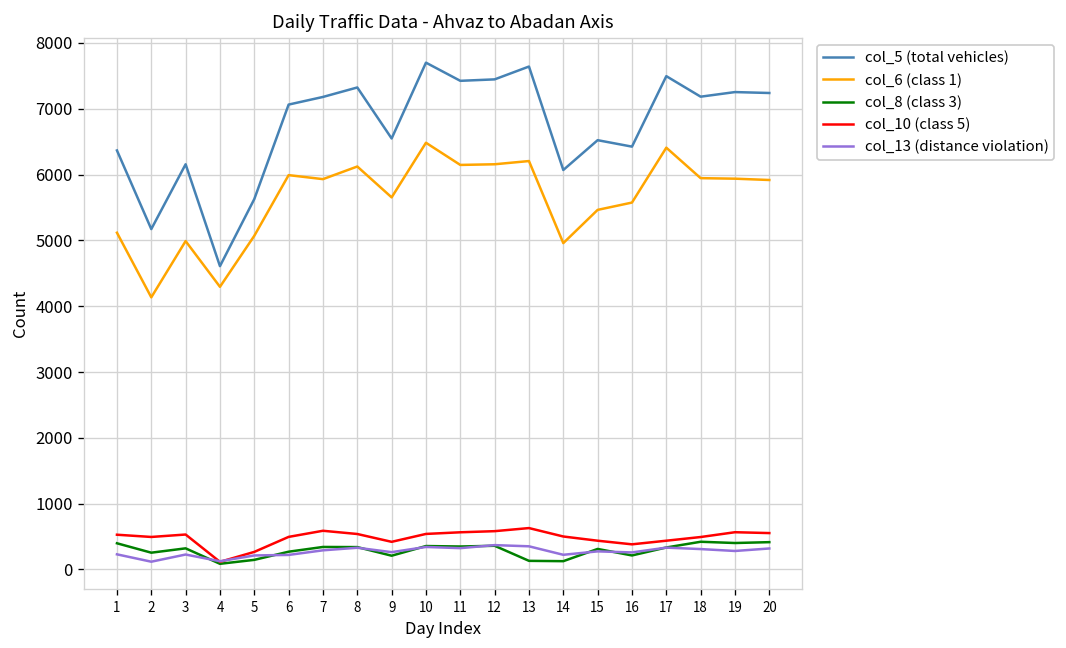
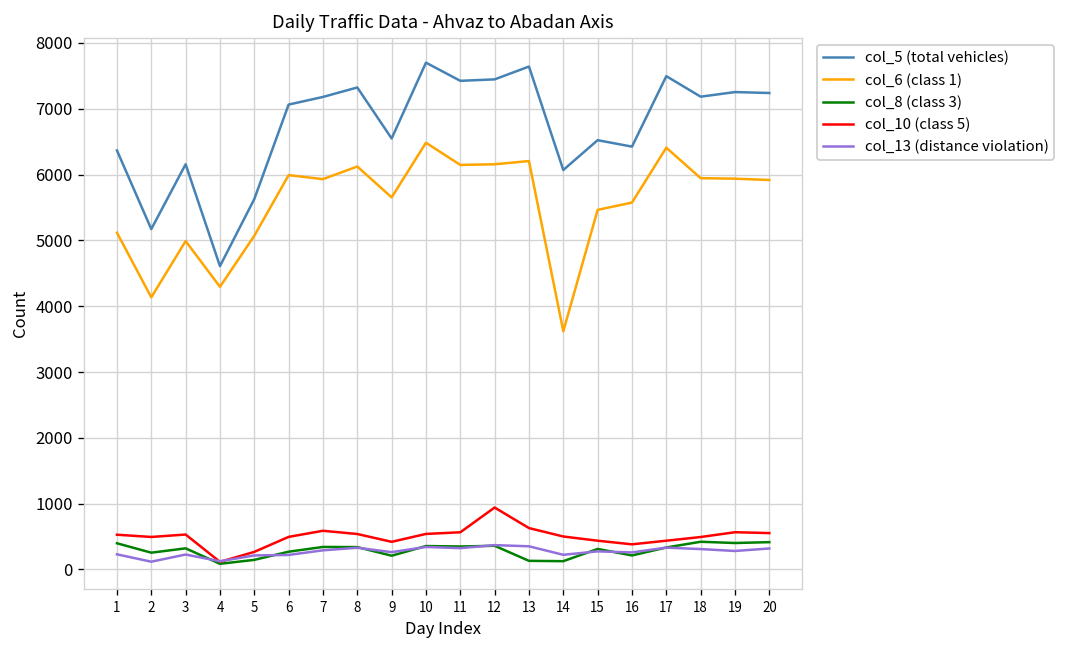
col_10 (class 5), 12: 600 -> 900
col_6 (class 1), 14: 5000 -> 3600
